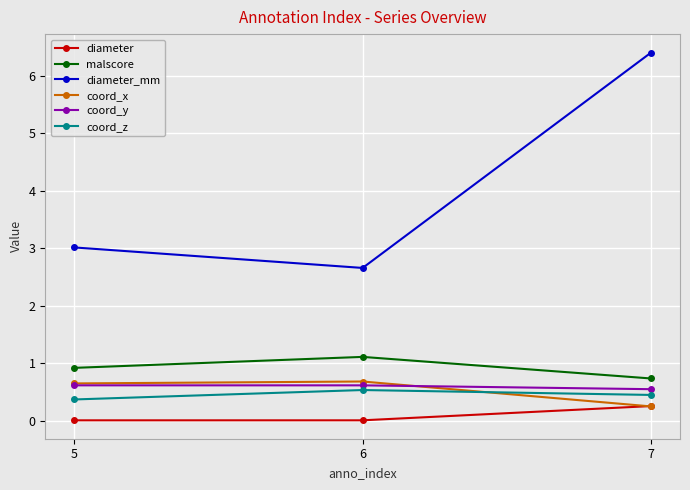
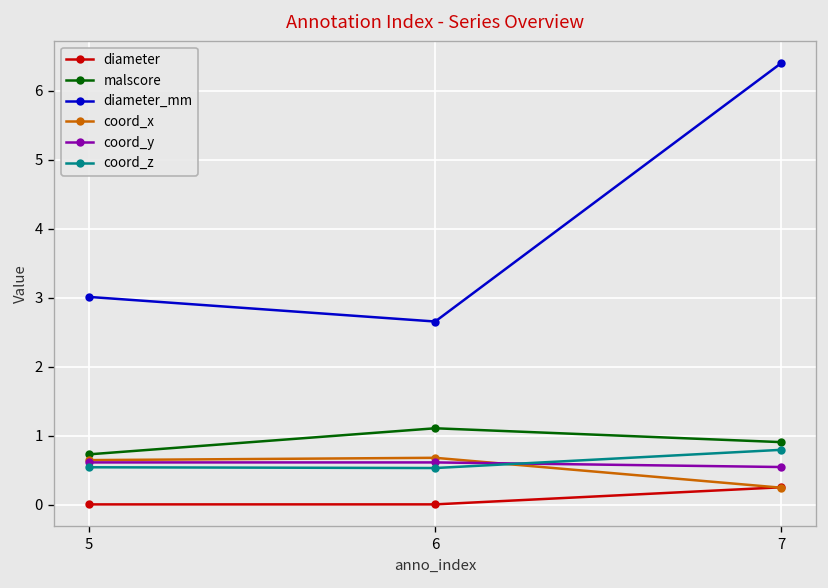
malscore, 5: 0.9 -> 0.7
coord_z, 5: 0.4 -> 0.5
malscore, 7: 0.7 -> 0.9
coord_z, 7: 0.4 -> 0.8
